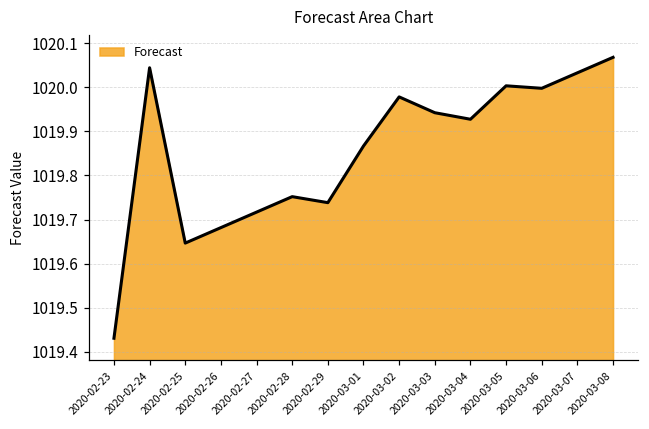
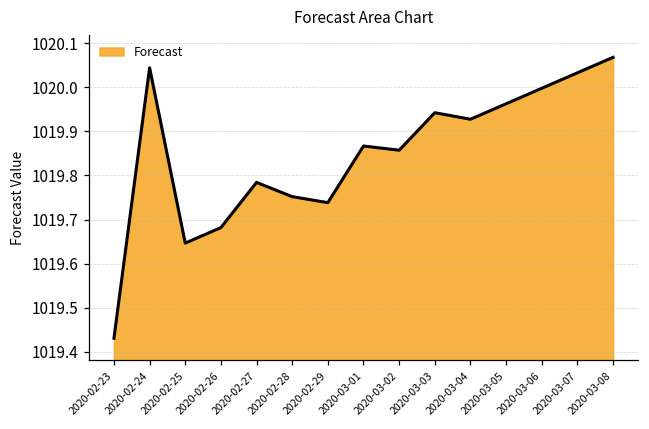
2020-02-27: 1019.72 -> 1019.78
2020-03-02: 1019.98 -> 1019.86
2020-03-05: 1020.00 -> 1019.96
